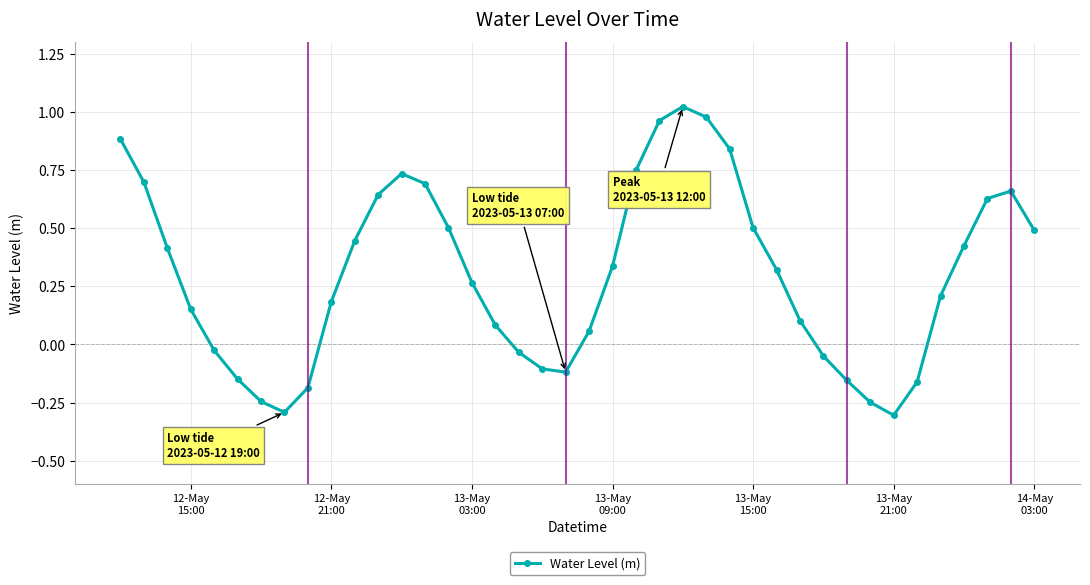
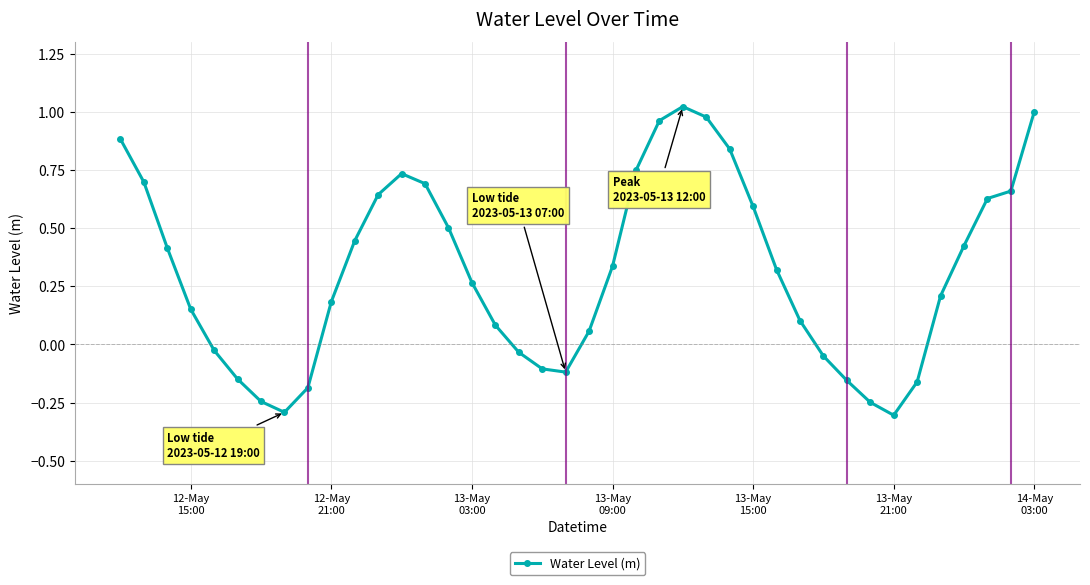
13-May 15:00: 0.50 -> 0.59
14-May 03:00: 0.49 -> 1.00
